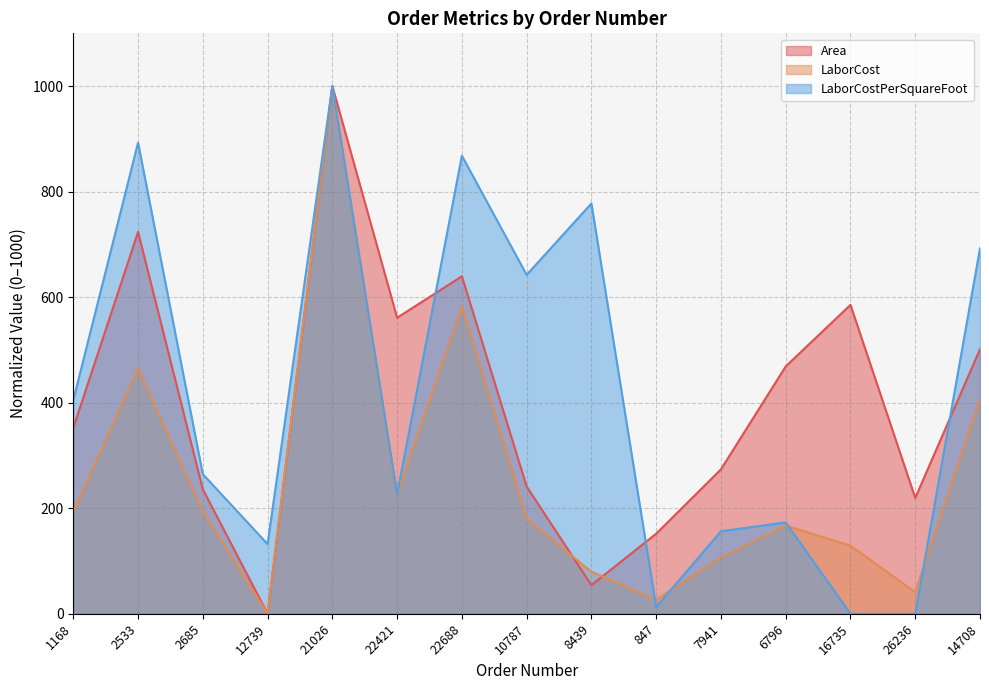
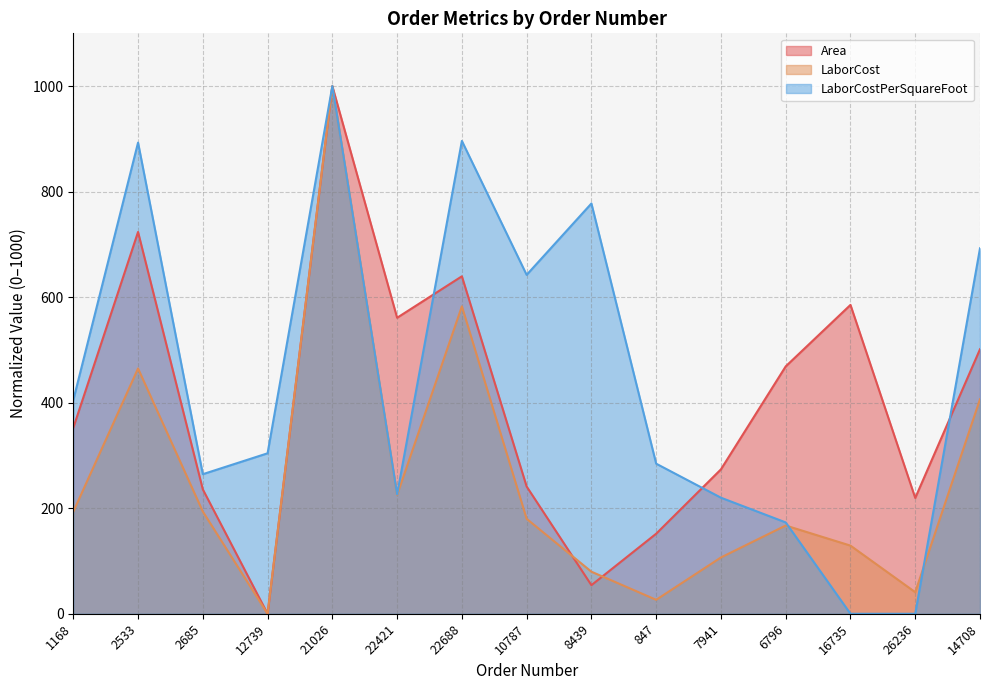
LaborCostPerSquareFoot, 12739: 130 -> 300
LaborCostPerSquareFoot, 22688: 870 -> 900
LaborCostPerSquareFoot, 847: 10 -> 280
LaborCostPerSquareFoot, 7941: 160 -> 220
